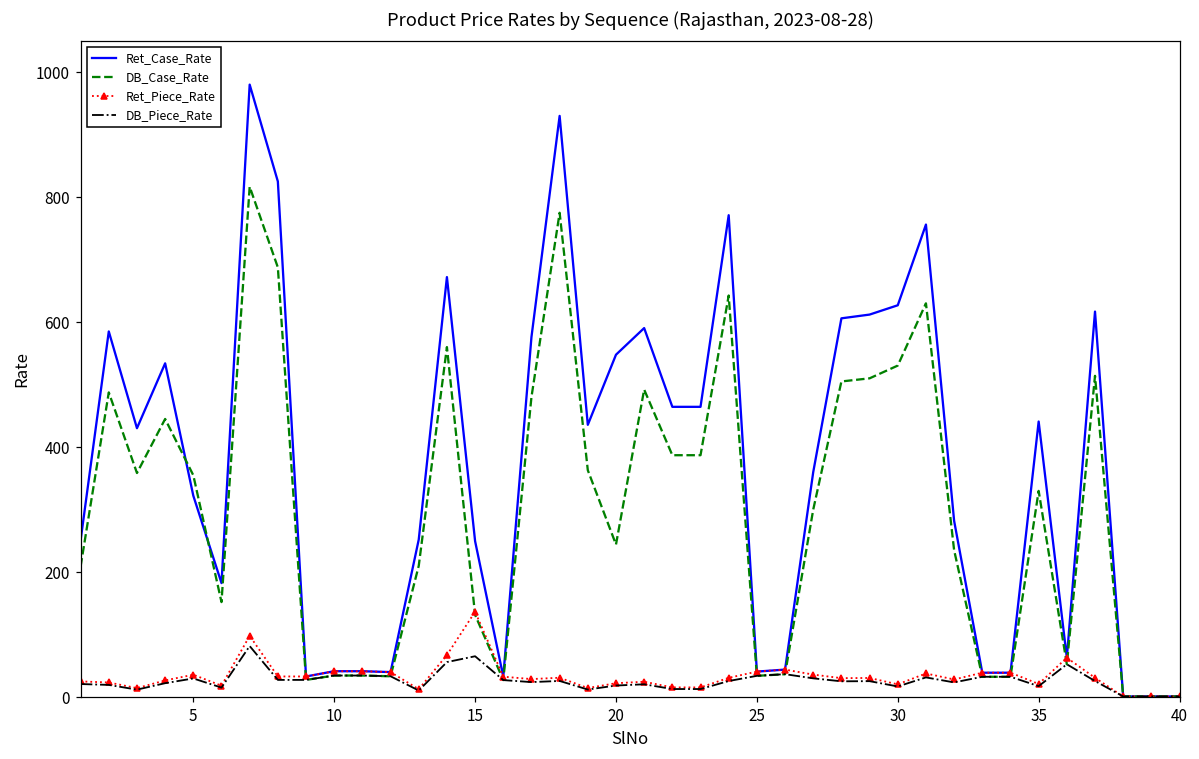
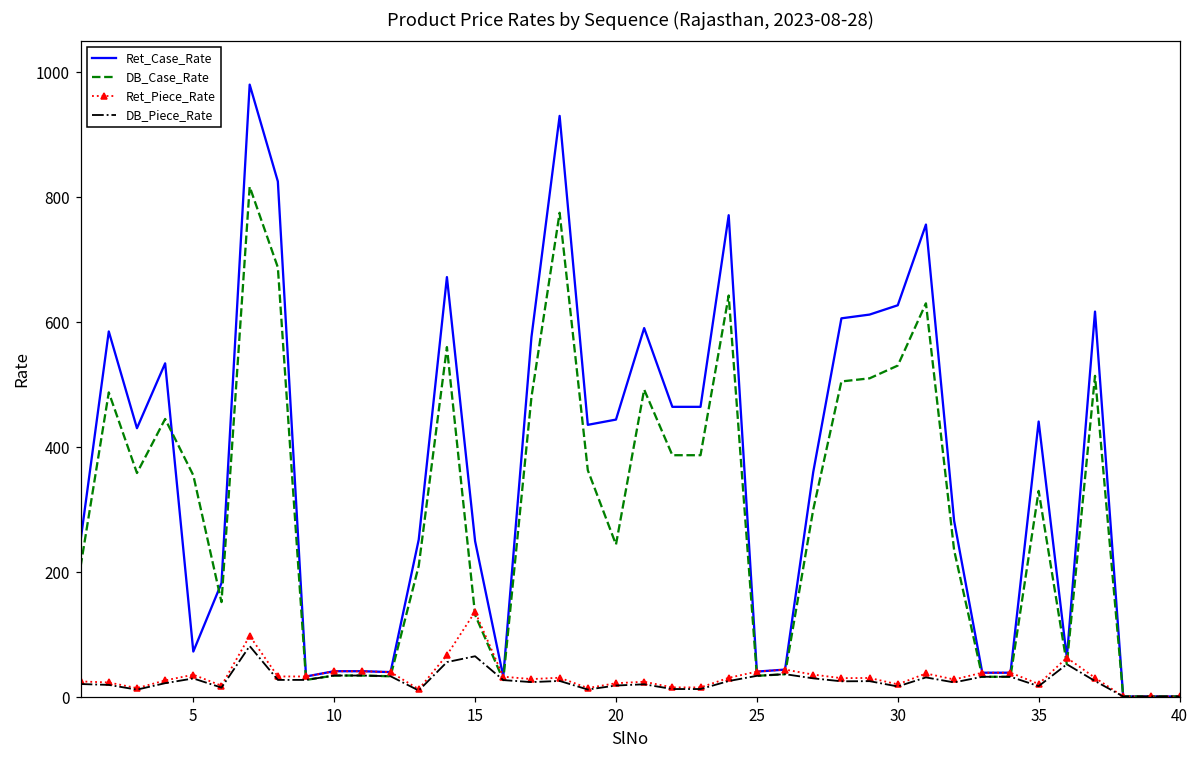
Ret_Case_Rate, 5: 320 -> 70
Ret_Case_Rate, 20: 550 -> 440
